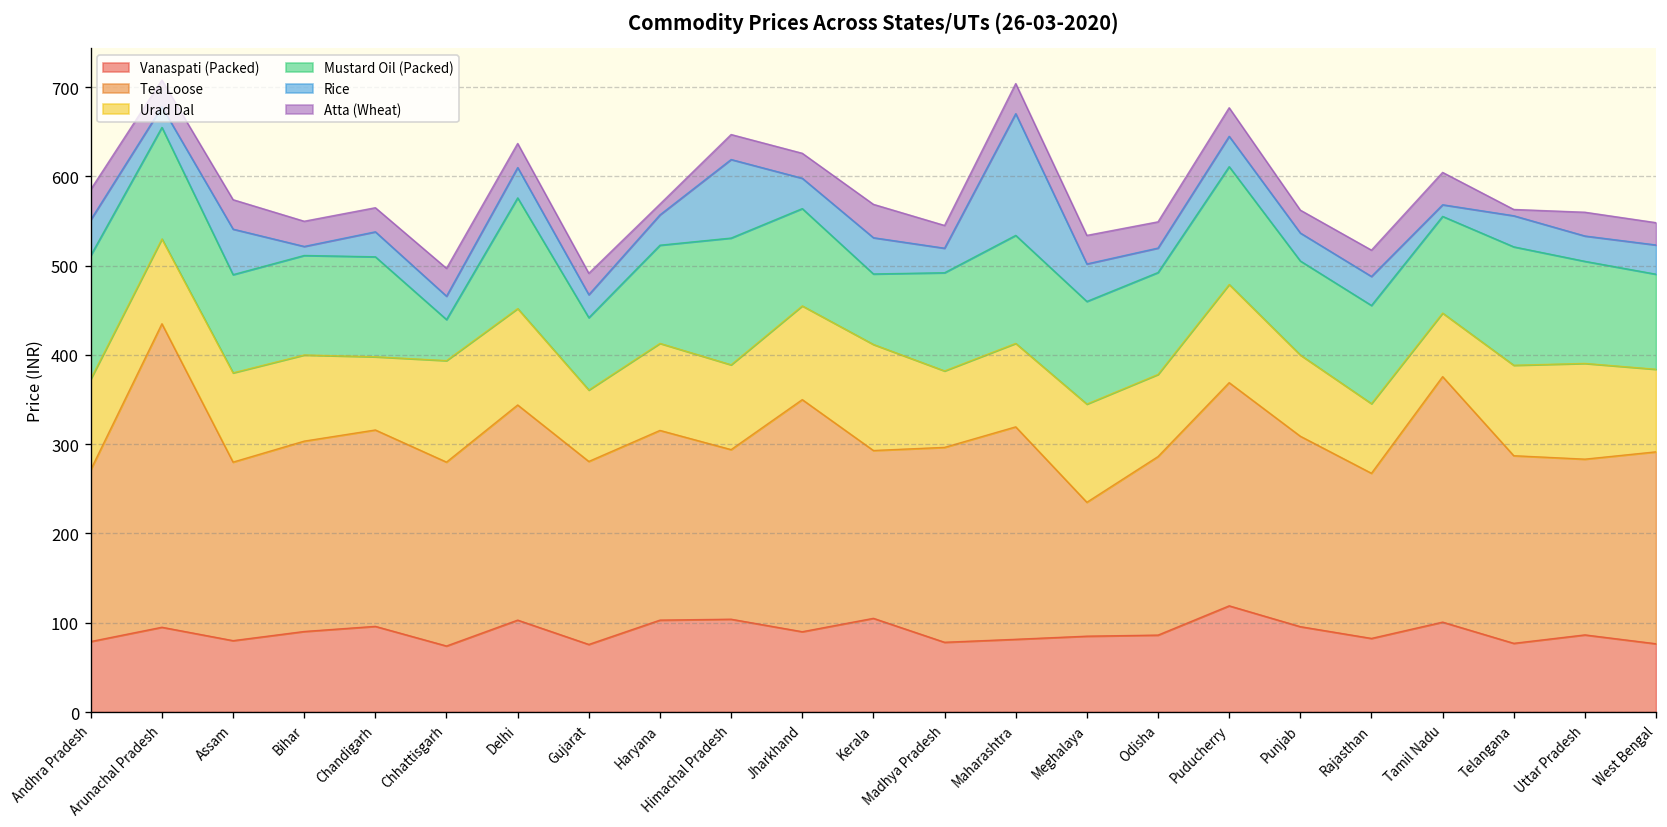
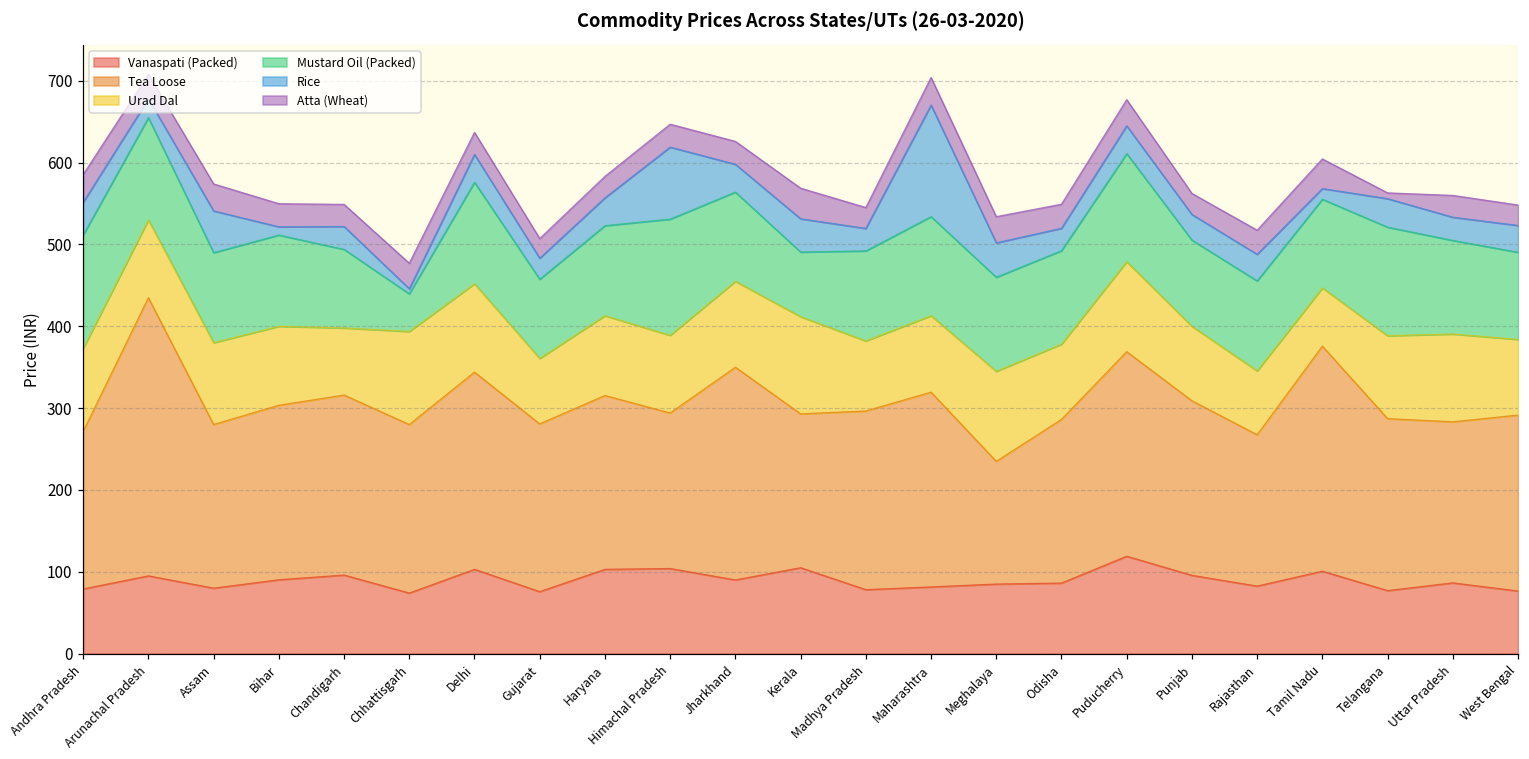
Mustard Oil (Packed), Chandigarh: 110 -> 100
Rice, Chhattisgarh: 30 -> 10
Mustard Oil (Packed), Gujarat: 80 -> 100
Atta (Wheat), Haryana: 10 -> 30
